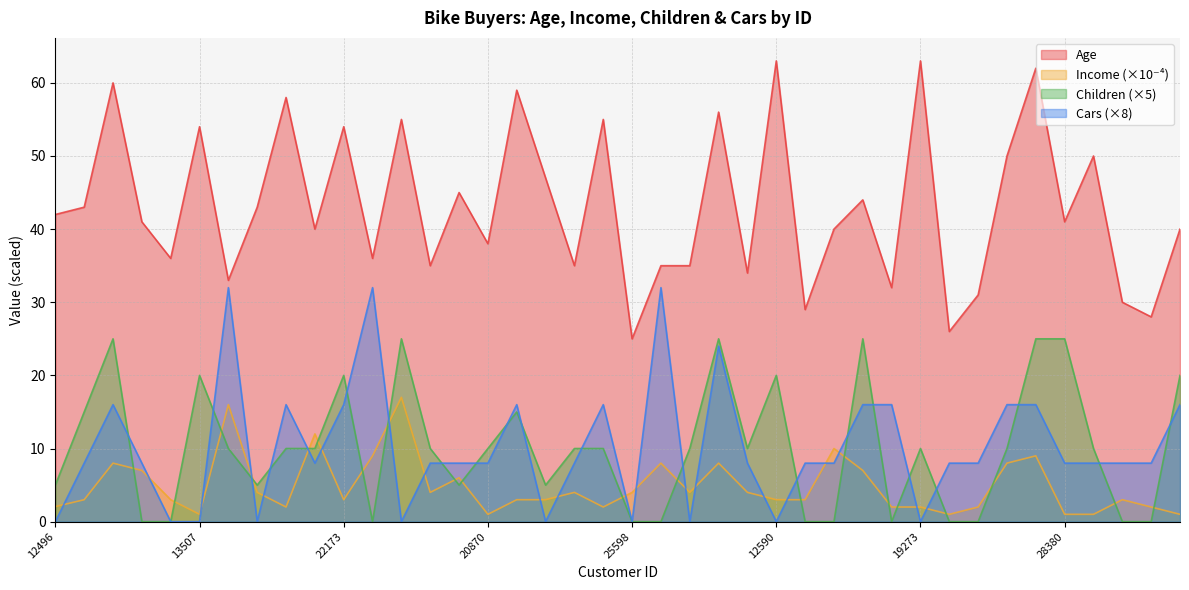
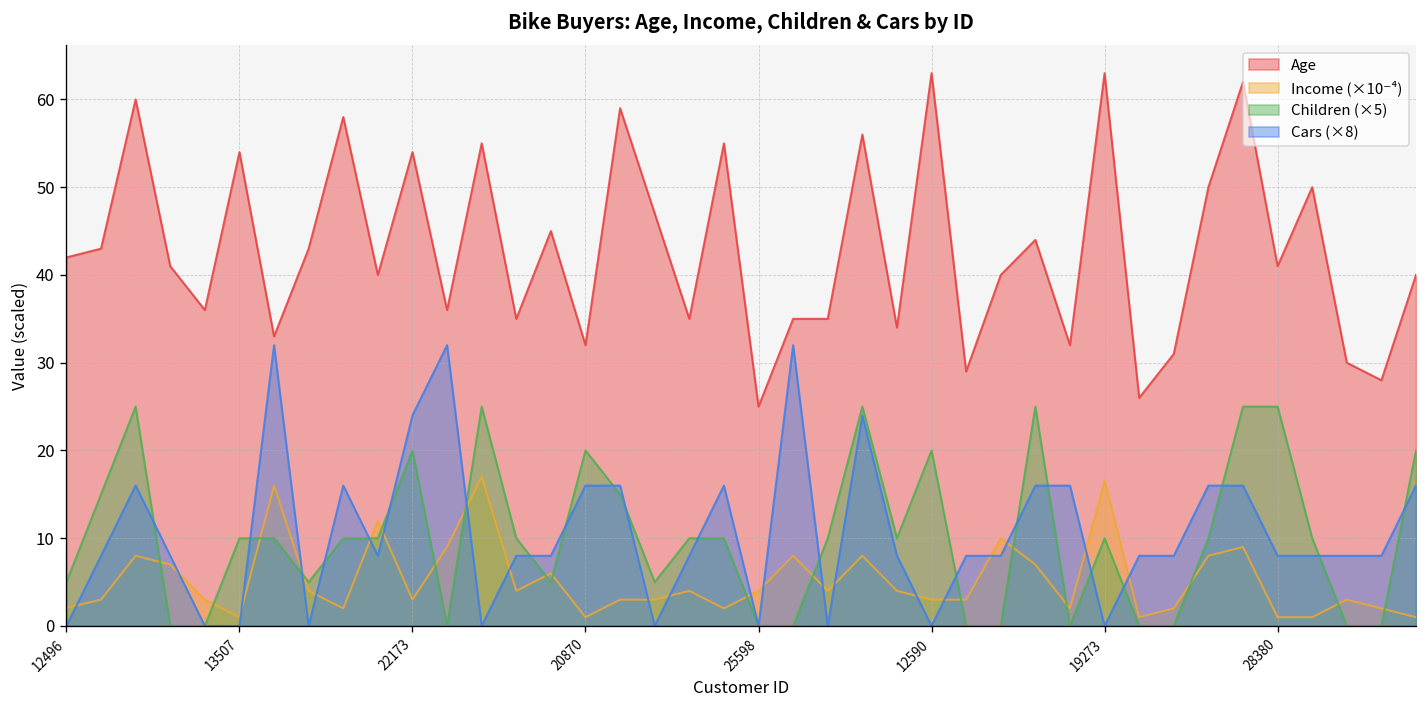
Children (×5), 13507: 20 -> 10
Cars (×8), 22173: 16 -> 24
Age, 20870: 38 -> 32
Children (×5), 20870: 10 -> 20
Cars (×8), 20870: 8 -> 16
Income (×10⁻⁴), 19273: 2 -> 17
